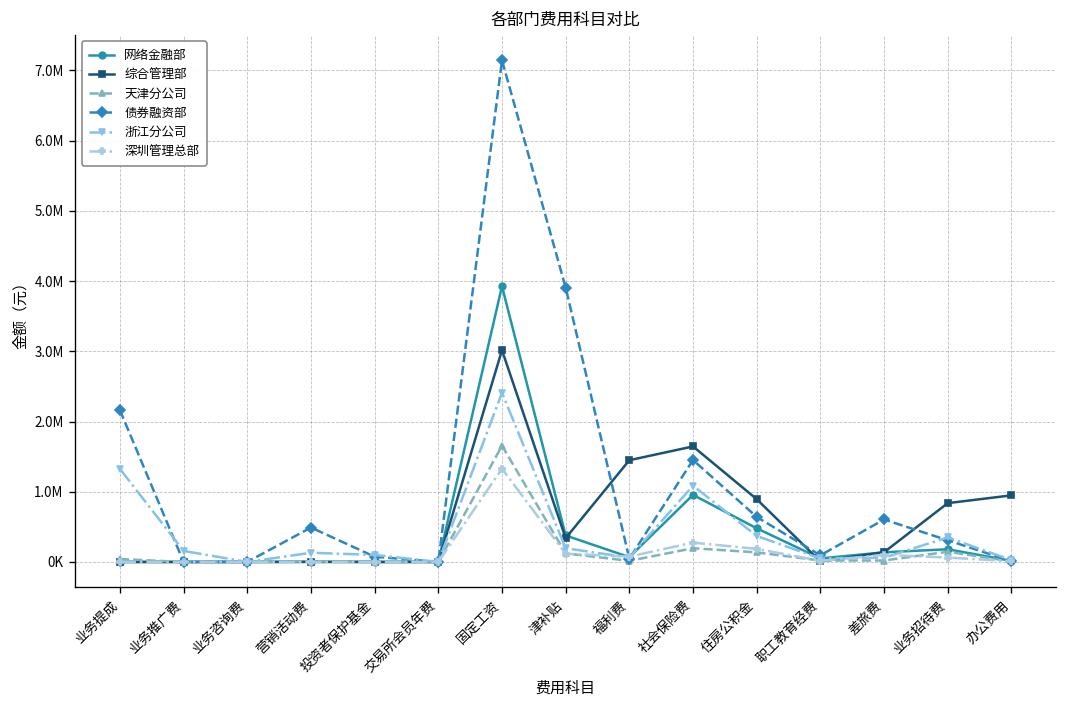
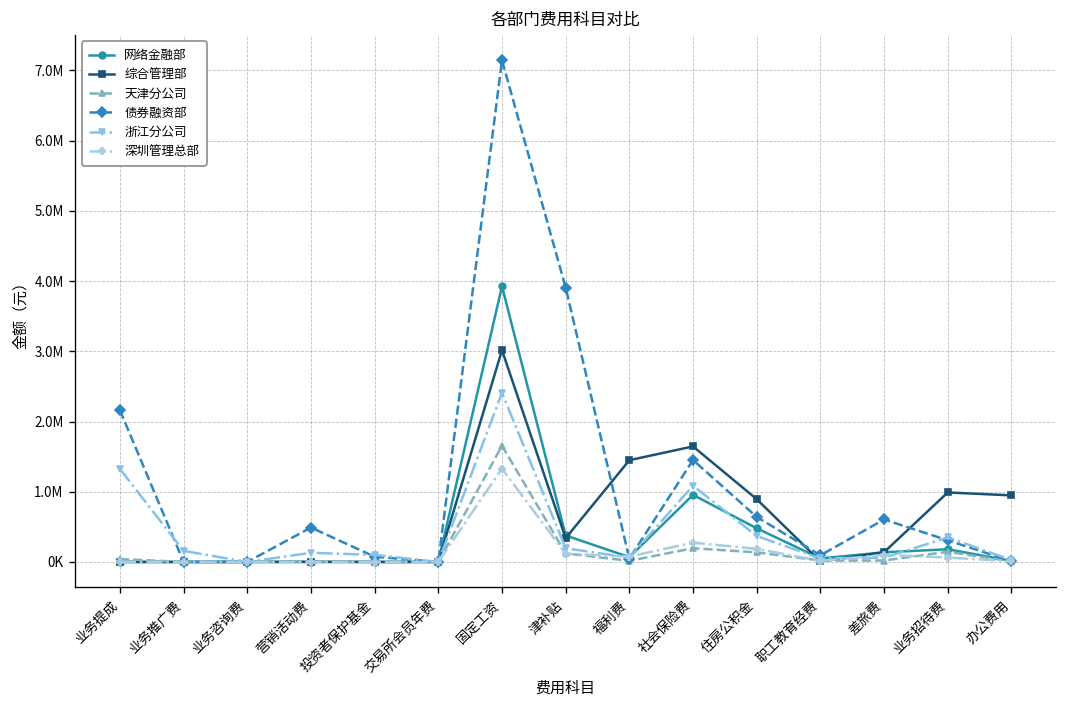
综合管理部, 业务招待费: 800000 -> 1000000
